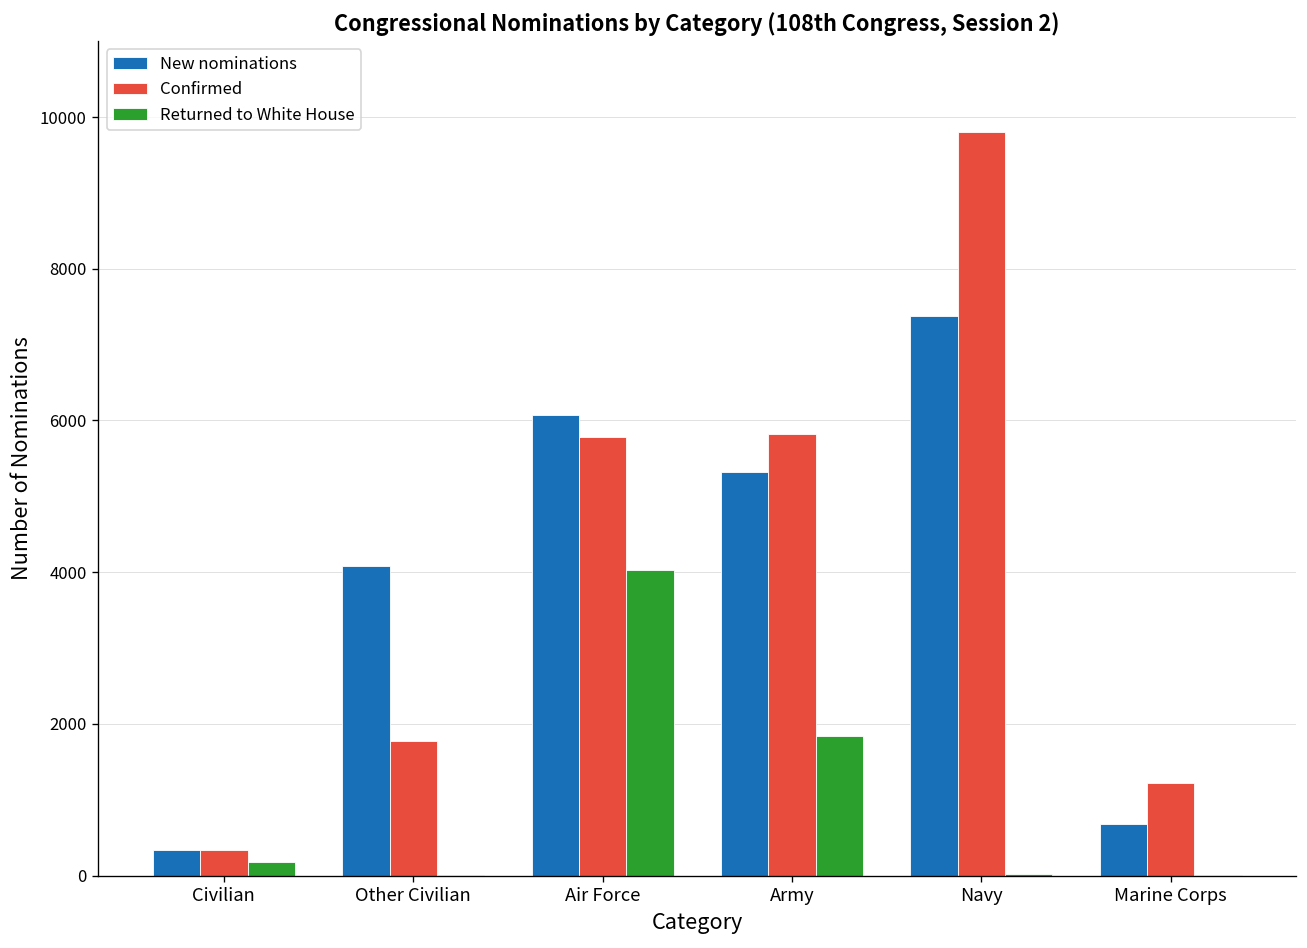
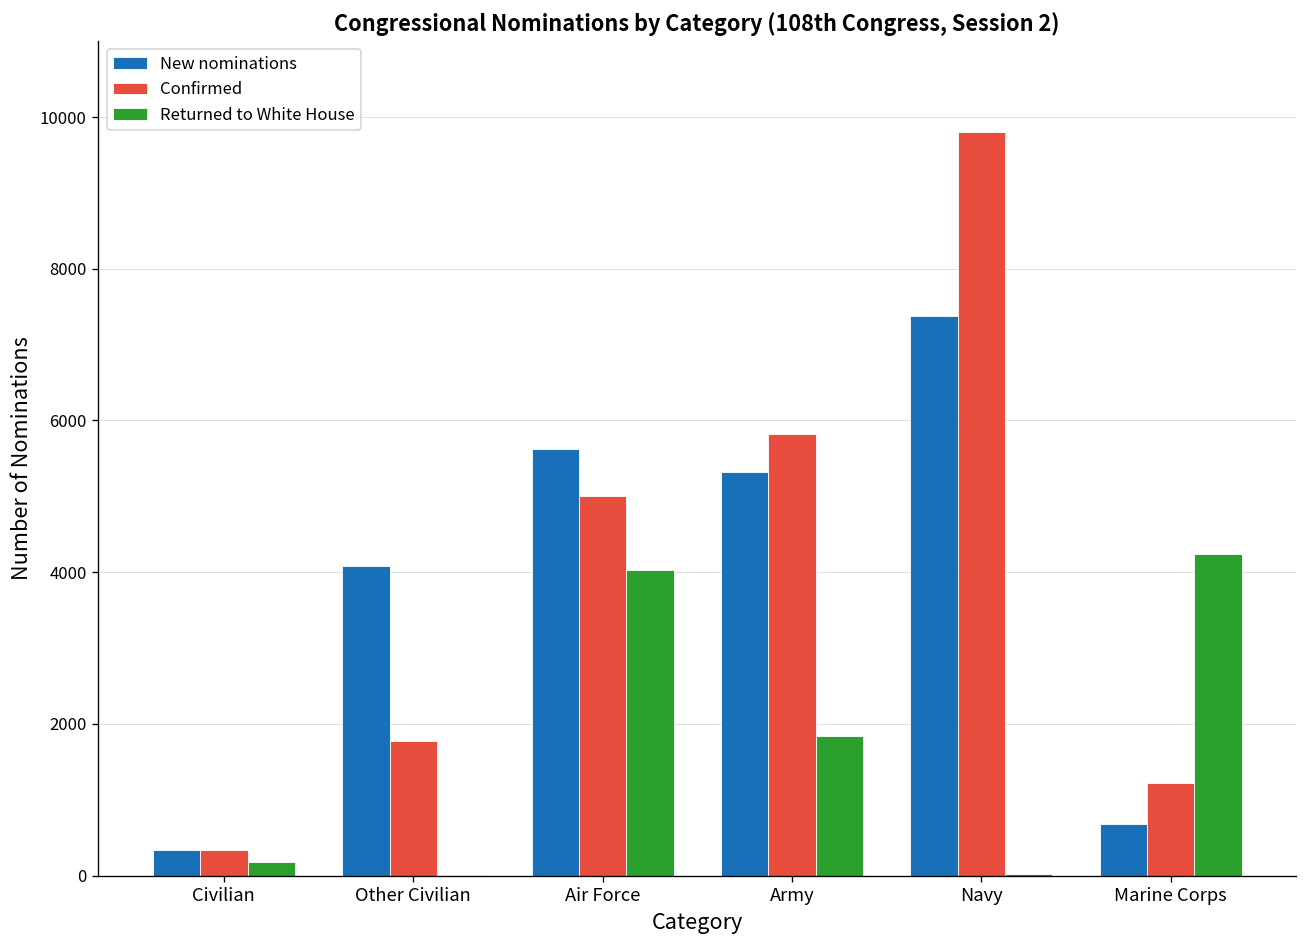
New nominations, Air Force: 6100 -> 5600
Confirmed, Air Force: 5800 -> 5000
Returned to White House, Marine Corps: 0 -> 4200
